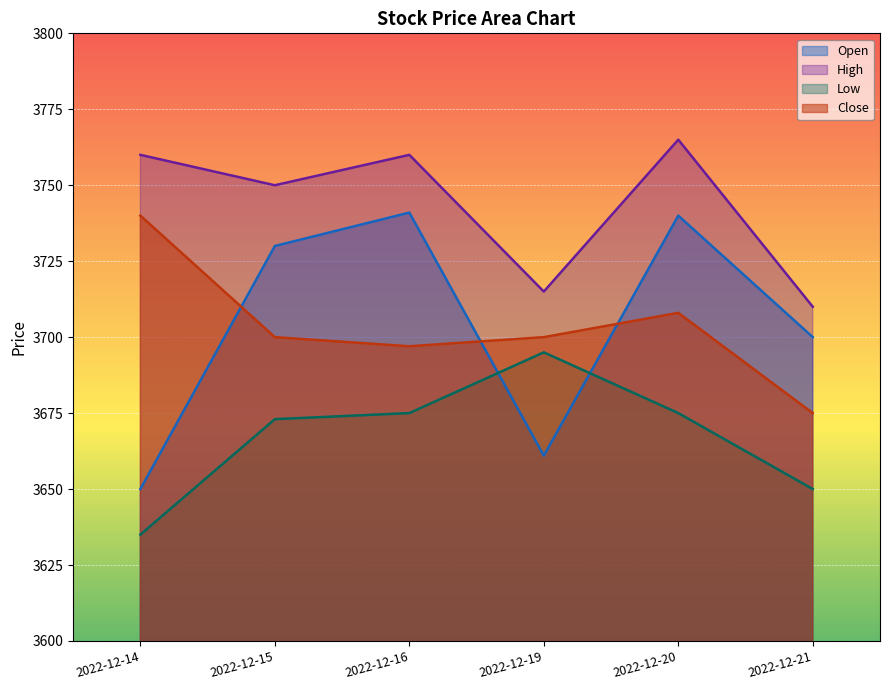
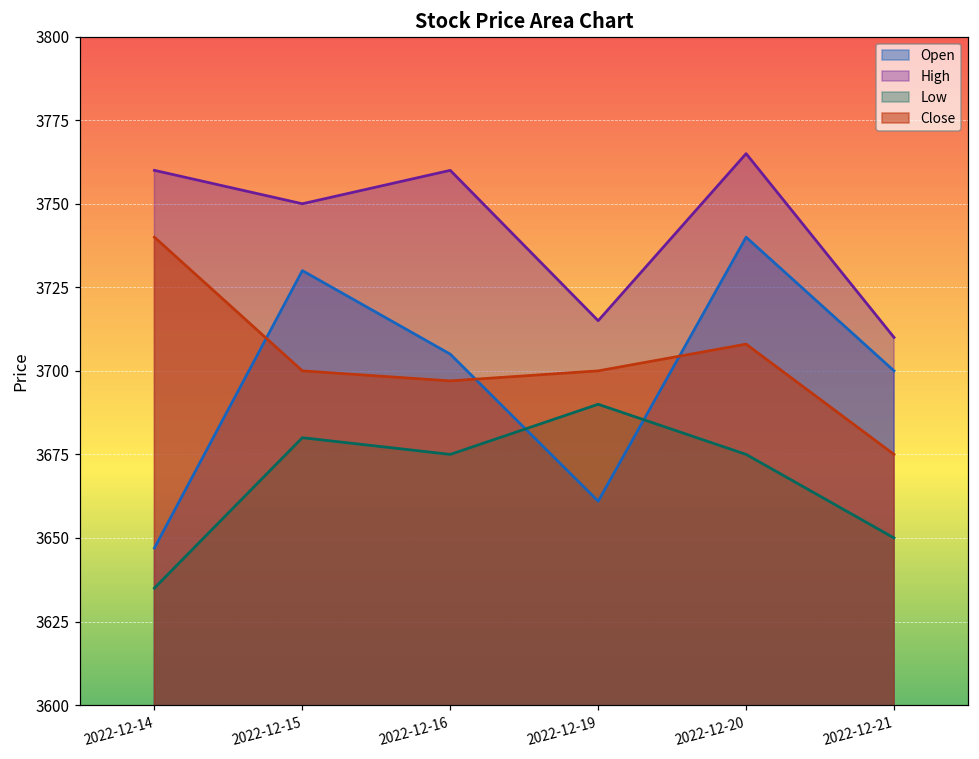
Open, 2022-12-14: 3650 -> 3647
Low, 2022-12-15: 3673 -> 3680
Open, 2022-12-16: 3741 -> 3705
Low, 2022-12-19: 3695 -> 3690
